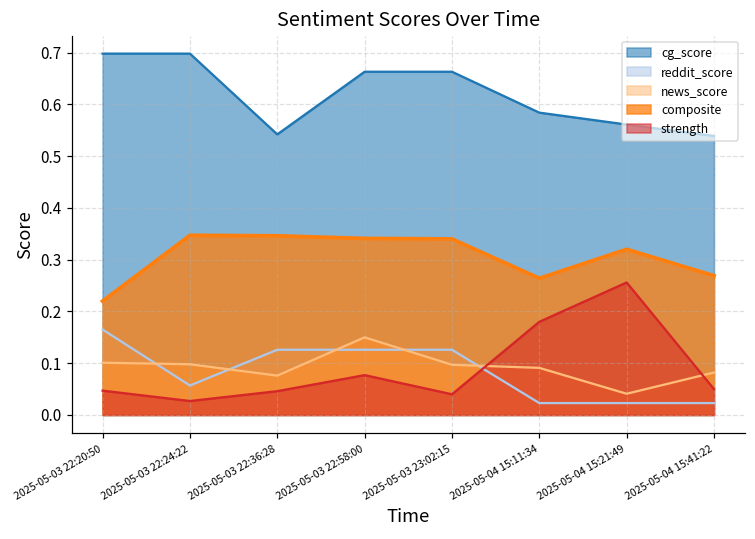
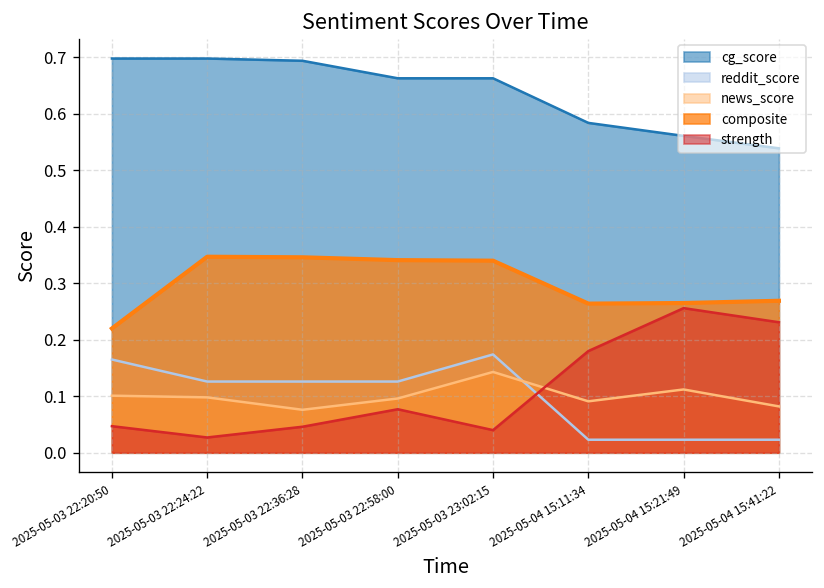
reddit_score, 2025-05-03 22:24:22: 0.06 -> 0.13
cg_score, 2025-05-03 22:36:28: 0.54 -> 0.69
news_score, 2025-05-03 22:58:00: 0.15 -> 0.10
reddit_score, 2025-05-03 23:02:15: 0.13 -> 0.17
news_score, 2025-05-03 23:02:15: 0.10 -> 0.14
news_score, 2025-05-04 15:21:49: 0.04 -> 0.11
composite, 2025-05-04 15:21:49: 0.32 -> 0.27
strength, 2025-05-04 15:41:22: 0.05 -> 0.23
